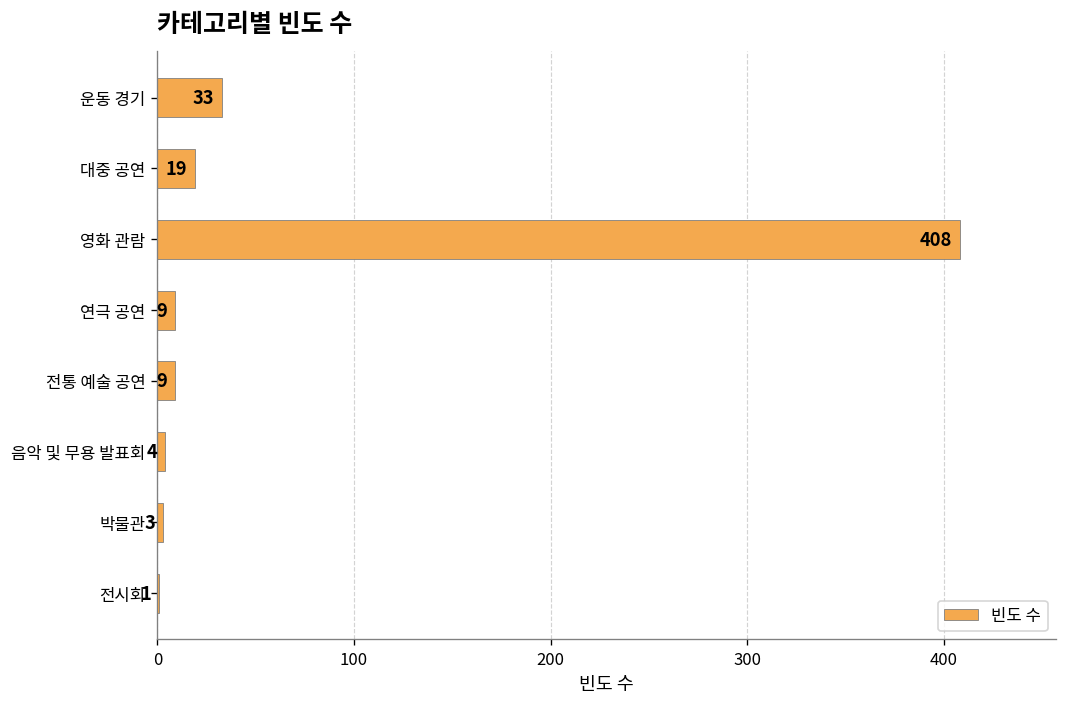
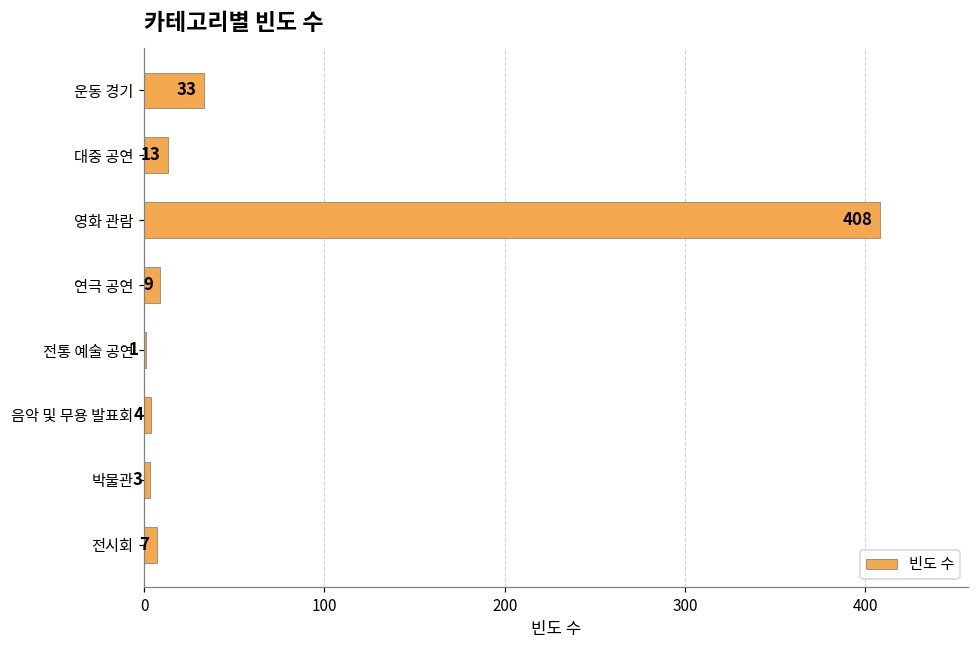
대중 공연: 19 -> 13
전통 예술 공연: 9 -> 1
전시회: 1 -> 7
